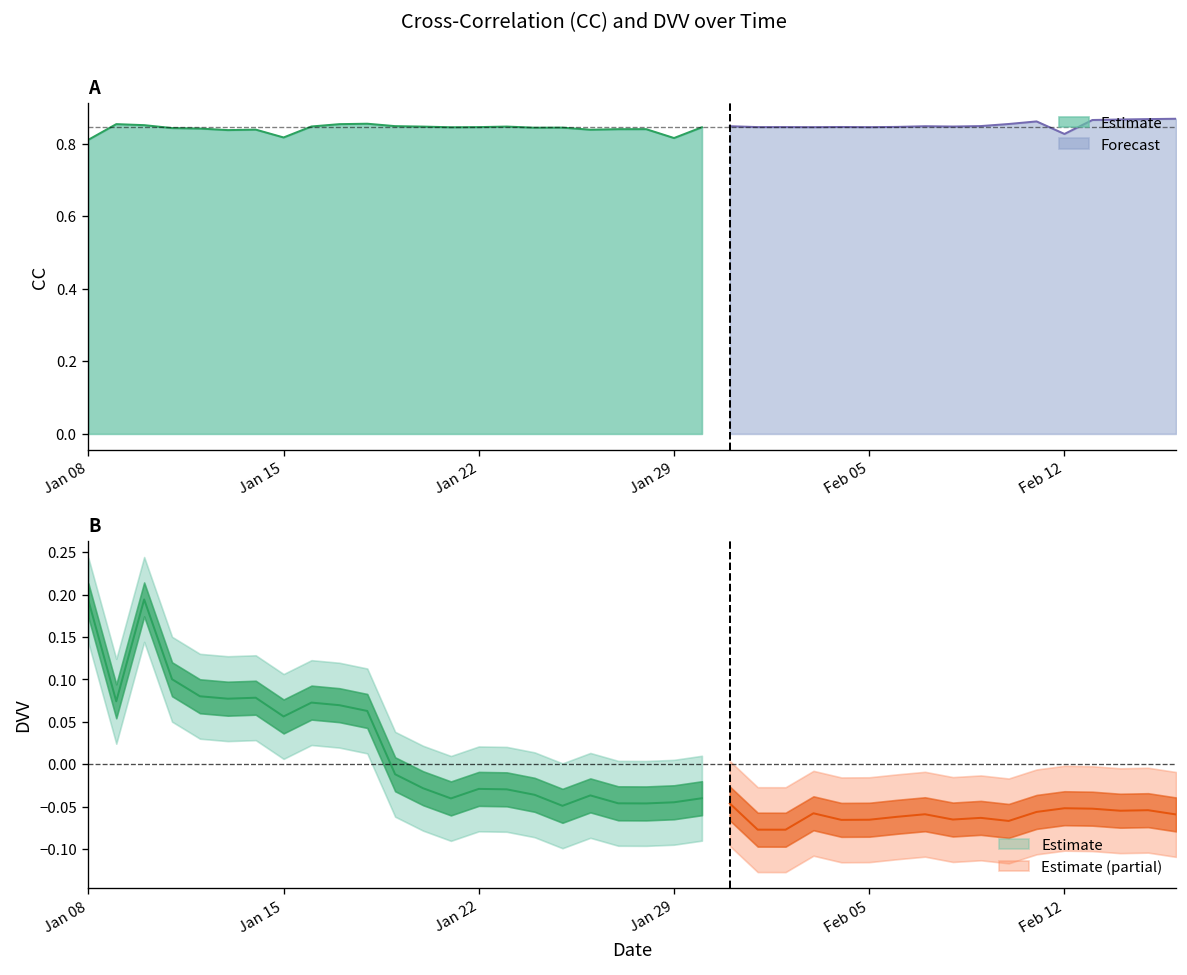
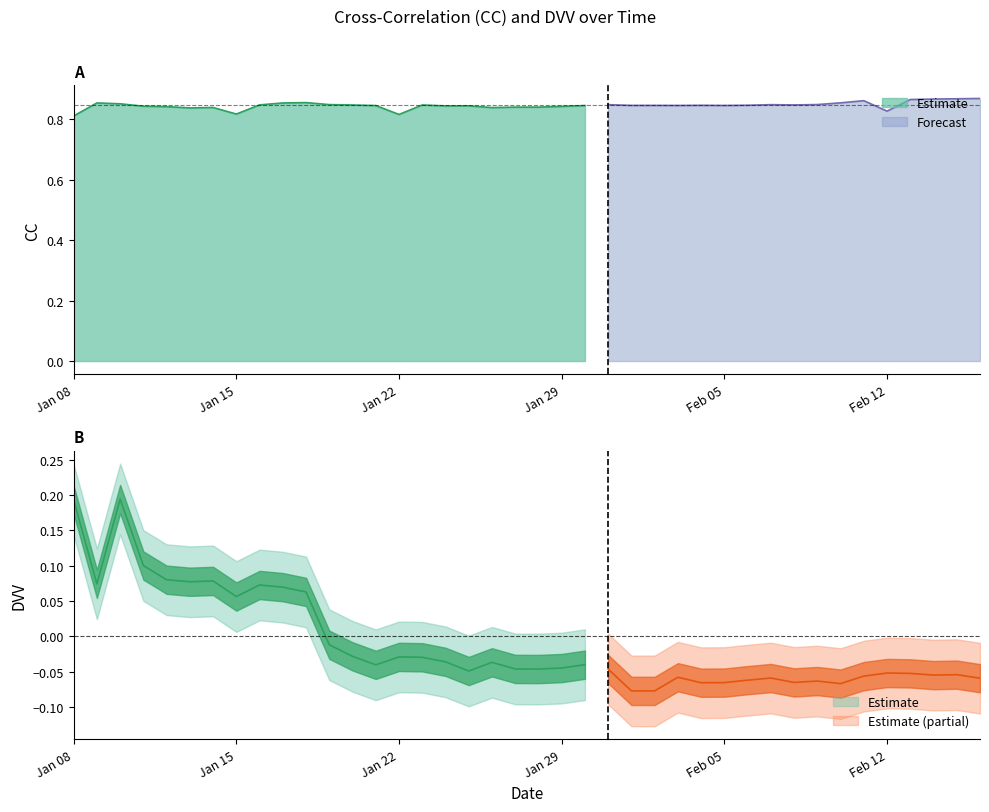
A, Estimate, Jan 22: 0.85 -> 0.82
A, Estimate, Jan 29: 0.82 -> 0.84
